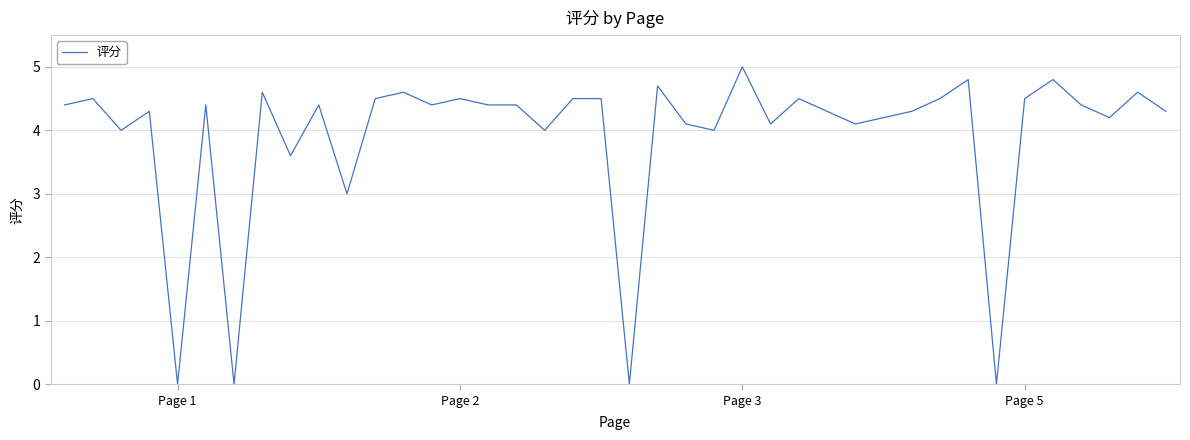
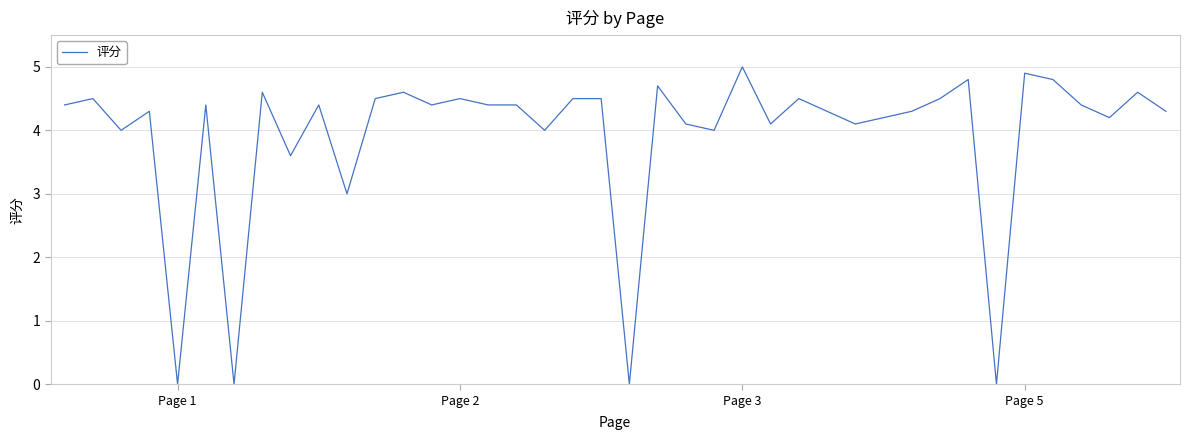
Page 5: 4.5 -> 4.9
